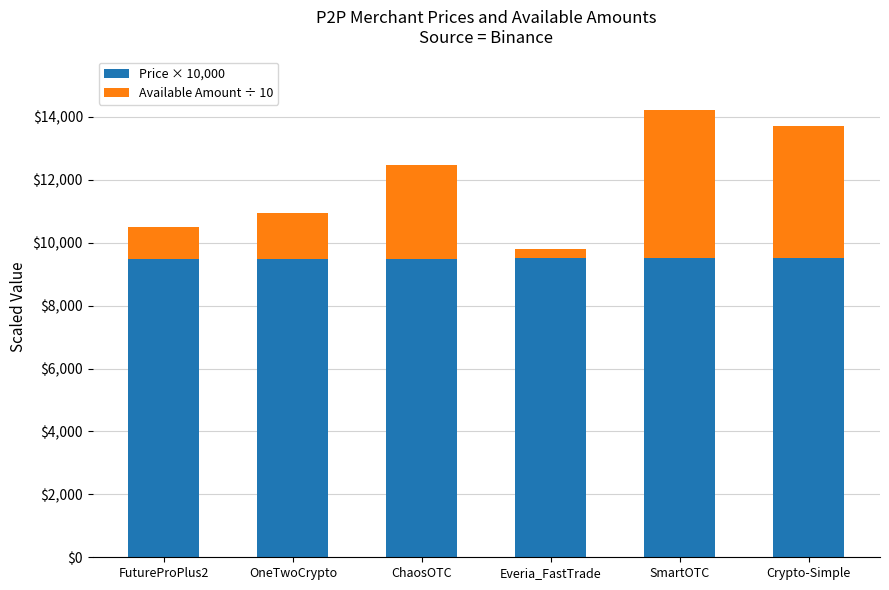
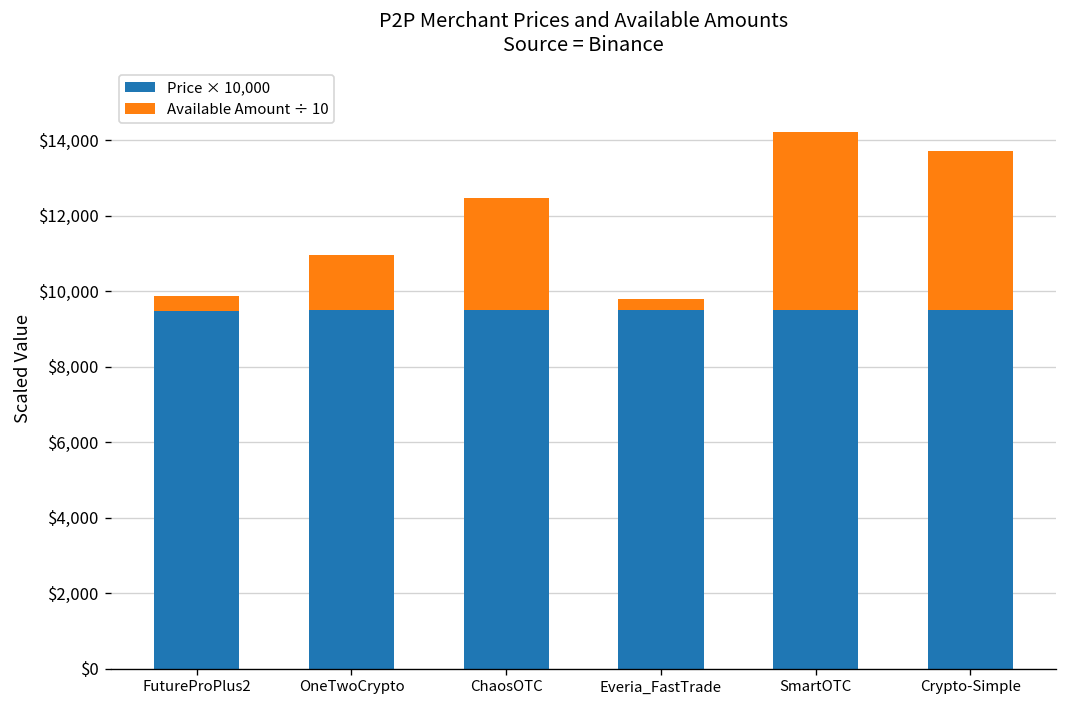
Available Amount ÷ 10, FutureProPlus2: $1,000 -> $400
